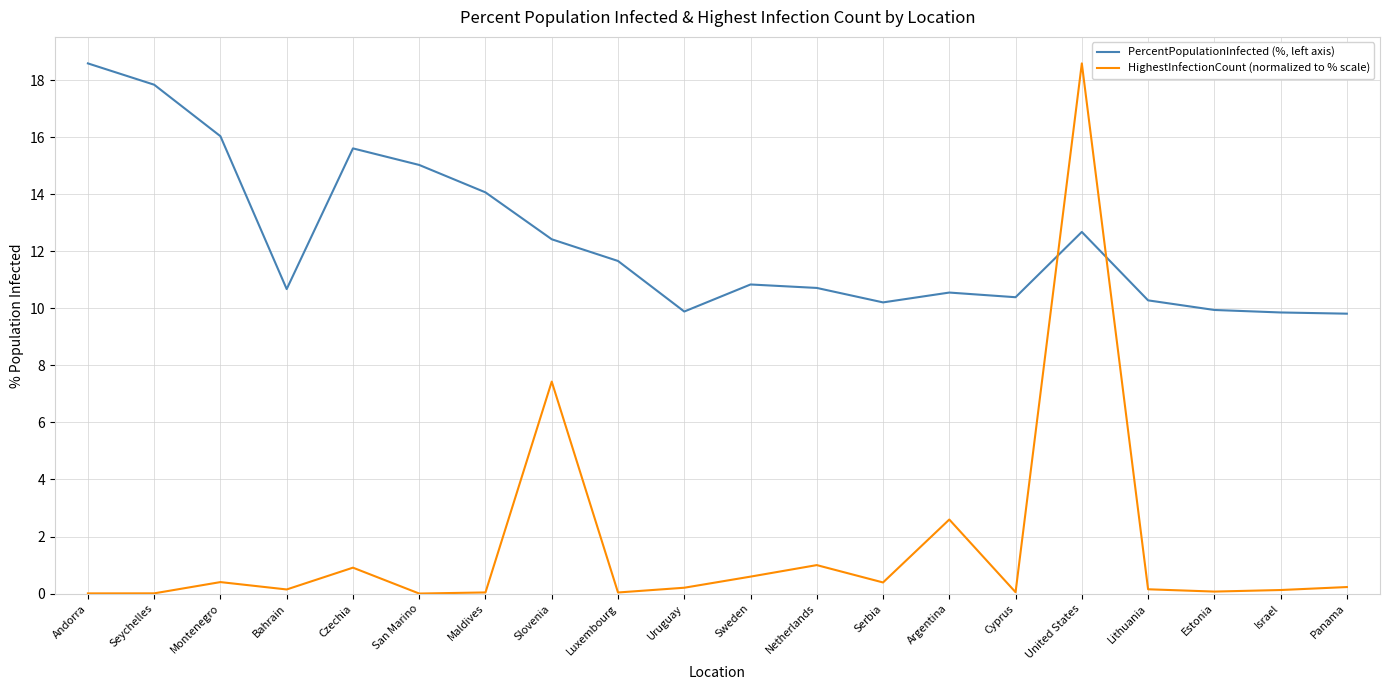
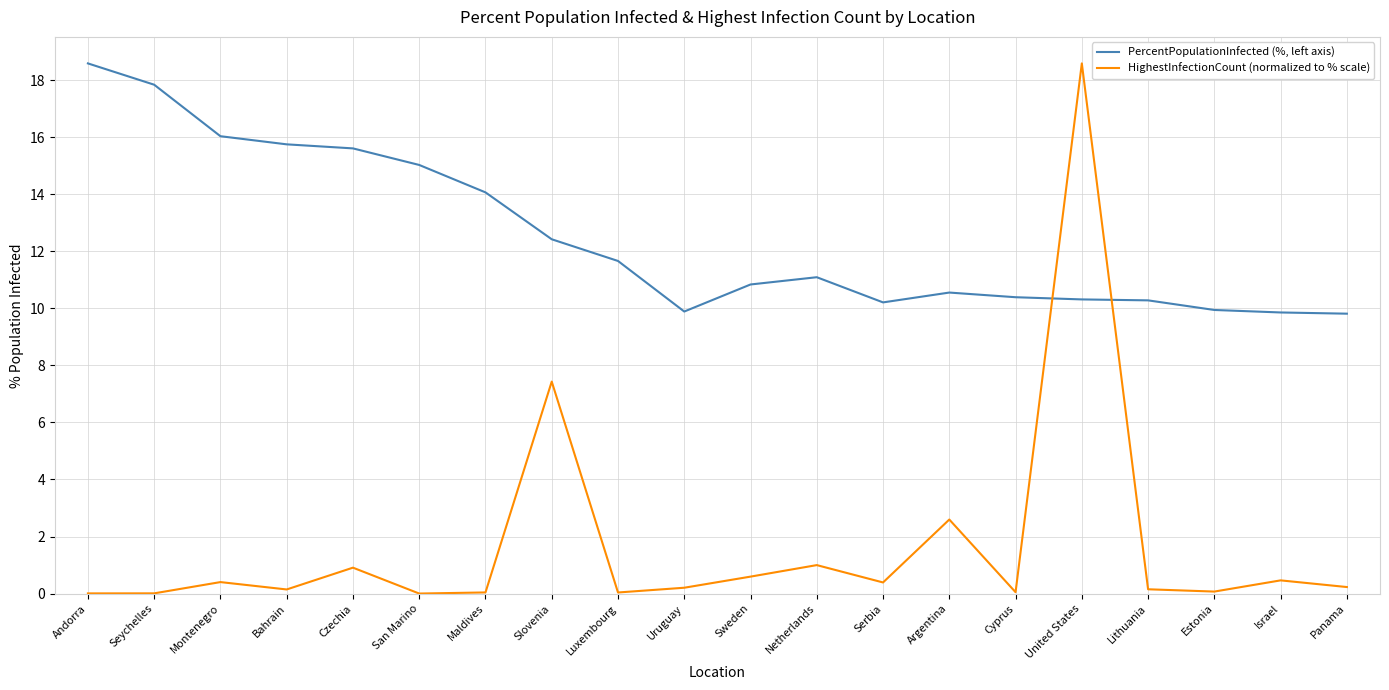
PercentPopulationInfected (%, left axis), Bahrain: 10.7 -> 15.7
PercentPopulationInfected (%, left axis), Netherlands: 10.7 -> 11.1
PercentPopulationInfected (%, left axis), United States: 12.7 -> 10.3
HighestInfectionCount (normalized to % scale), Israel: 0.1 -> 0.5
